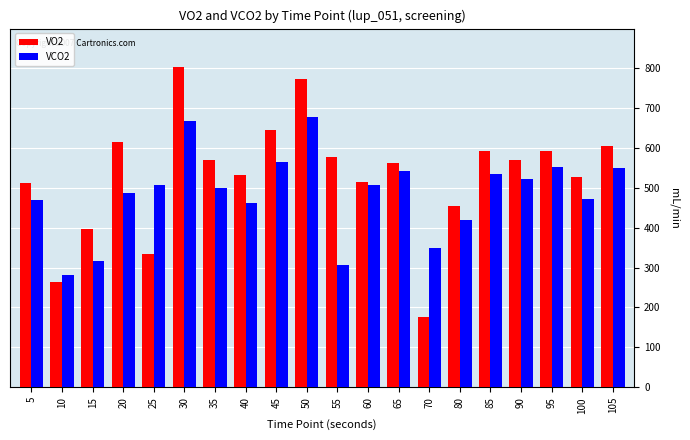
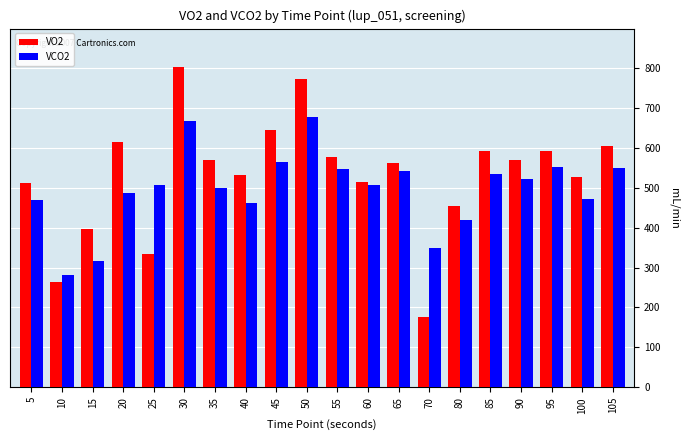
VCO2, 55: 310 -> 550
